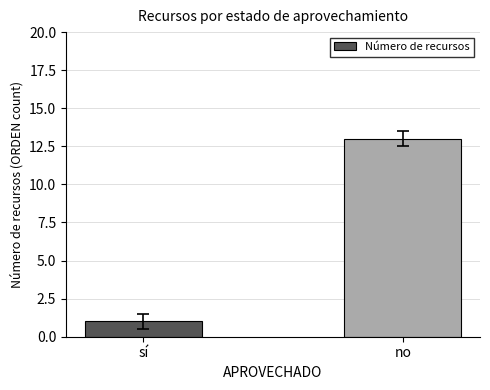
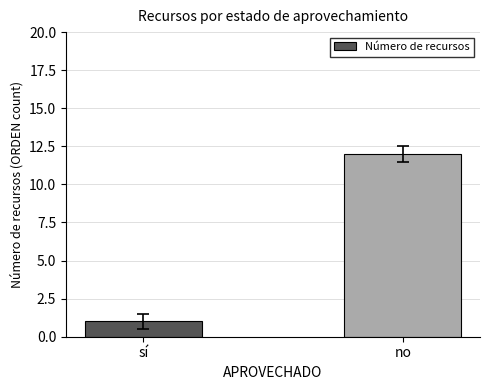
Número de recursos, no: 13 -> 12
